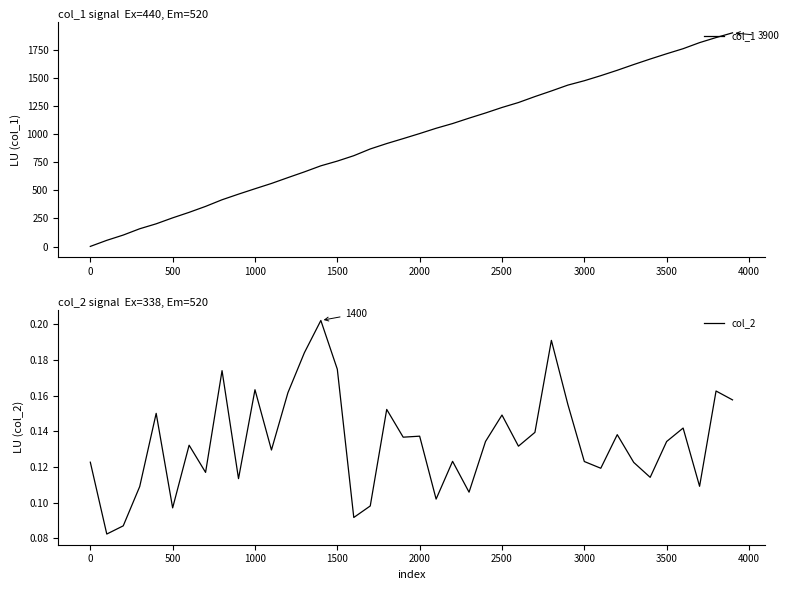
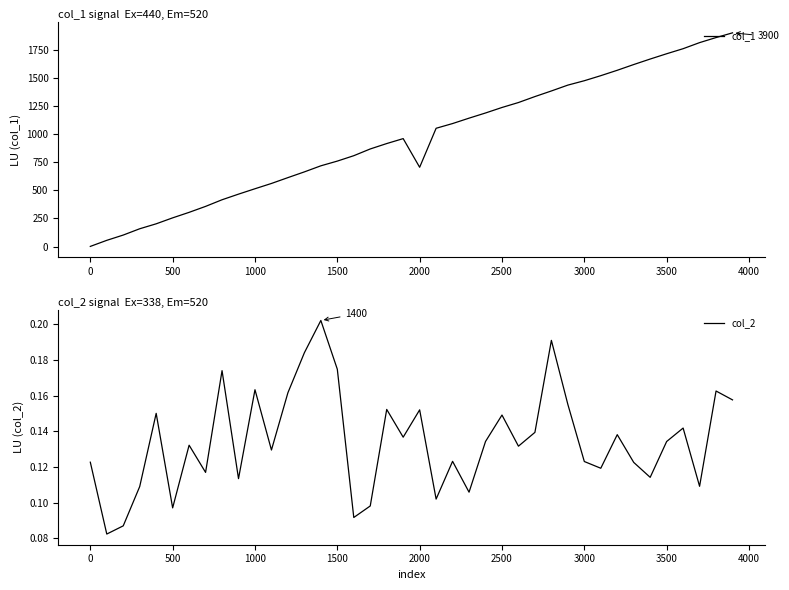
col_1 signal Ex=440, Em=520, 2000: 1010 -> 710
col_2 signal Ex=338, Em=520, 2000: 0.137 -> 0.152
